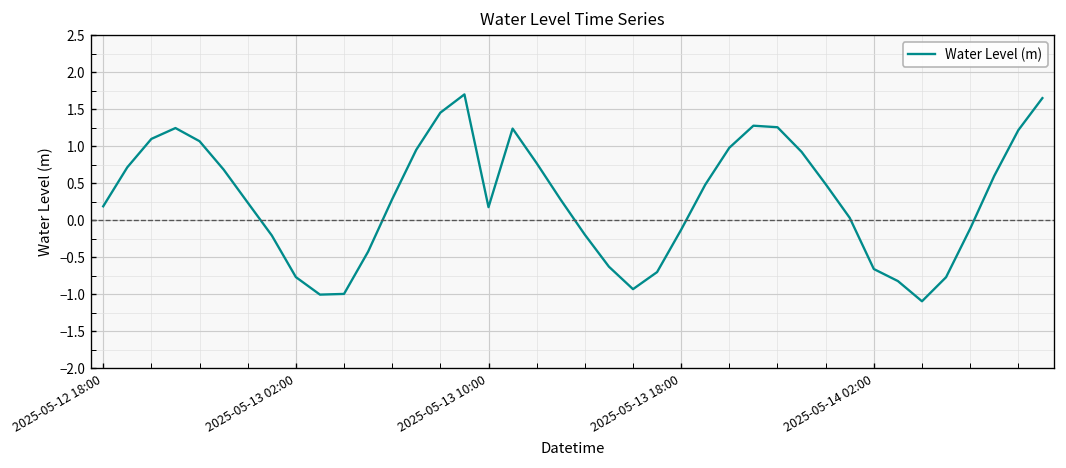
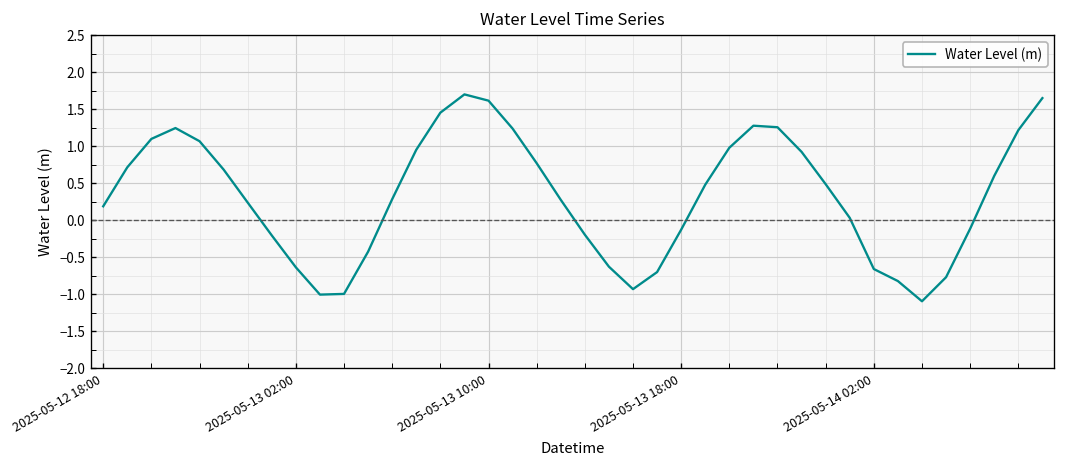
2025-05-13 02:00: -0.8 -> -0.6
2025-05-13 10:00: 0.2 -> 1.6
